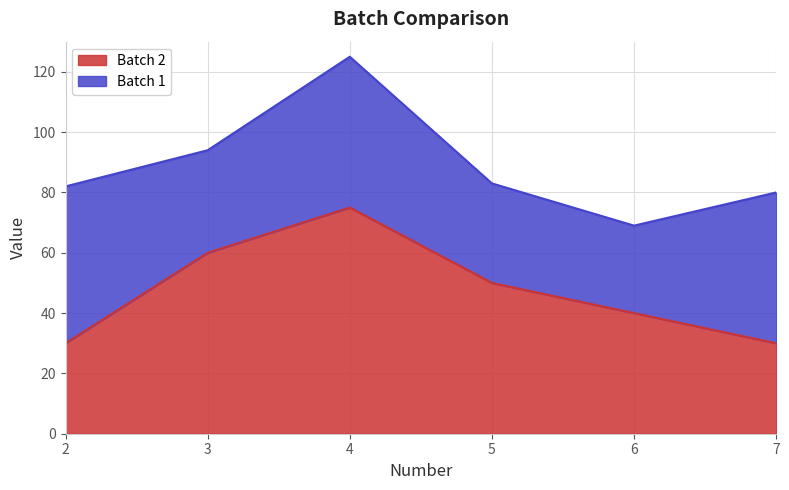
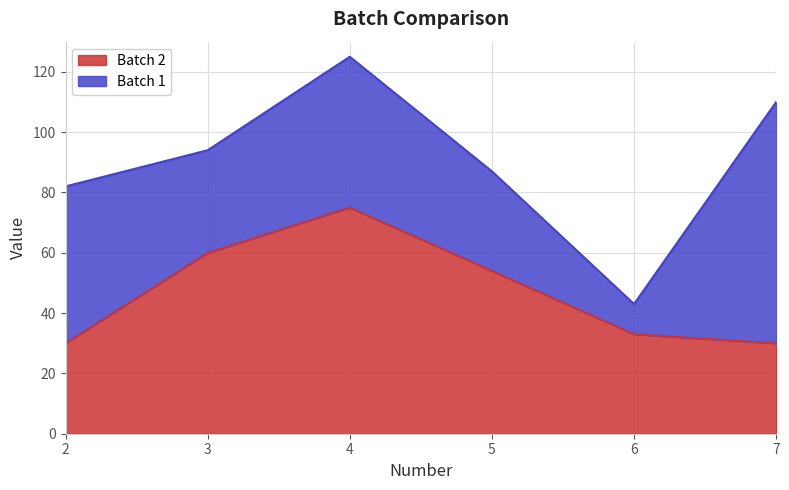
Batch 2, 5: 50 -> 54
Batch 2, 6: 40 -> 33
Batch 1, 6: 29 -> 10
Batch 1, 7: 50 -> 80
